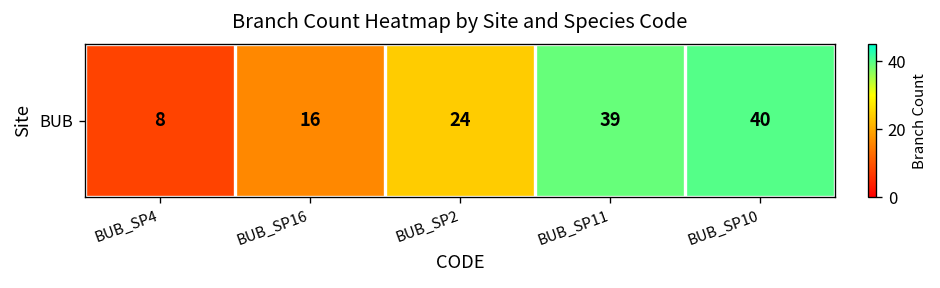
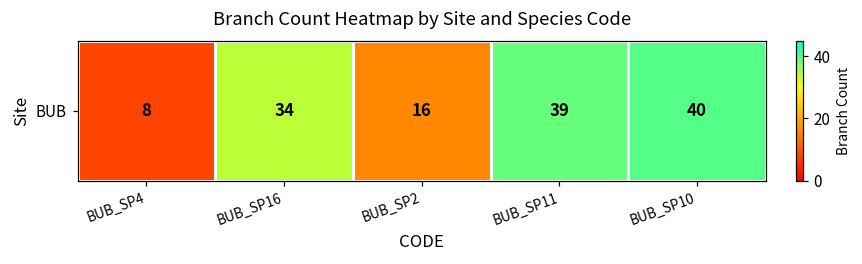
BUB, BUB_SP16: 16 -> 34
BUB, BUB_SP2: 24 -> 16
